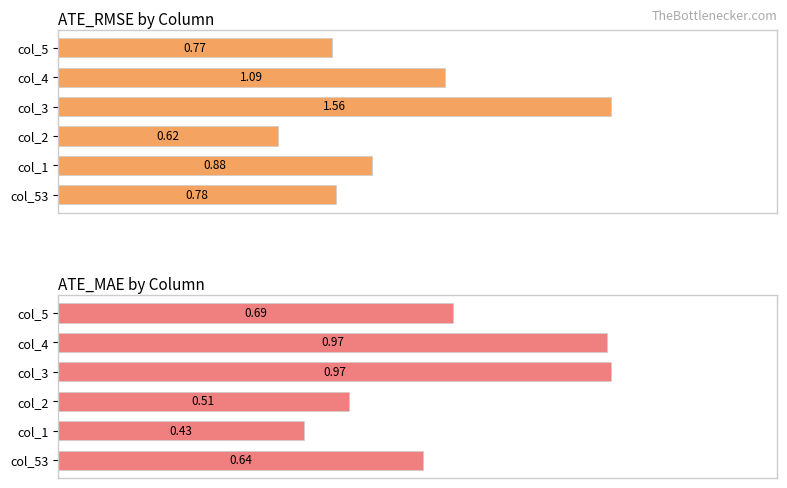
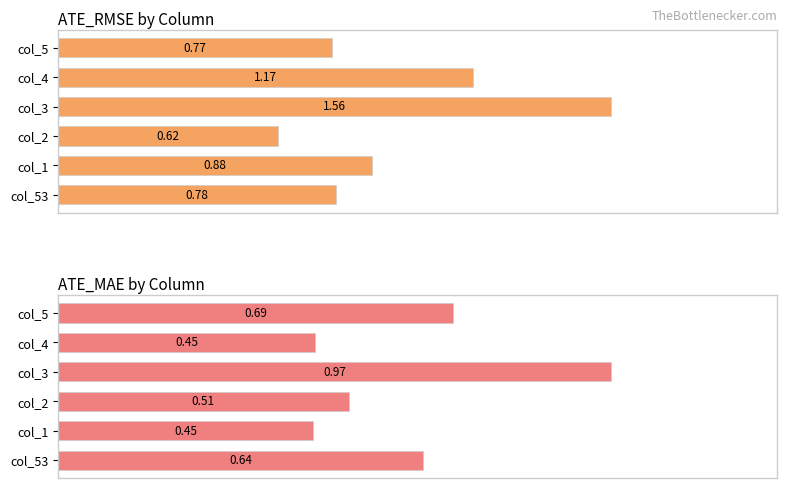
ATE_RMSE by Column, col_4: 1.09 -> 1.17
ATE_MAE by Column, col_4: 0.97 -> 0.45
ATE_MAE by Column, col_1: 0.43 -> 0.45
